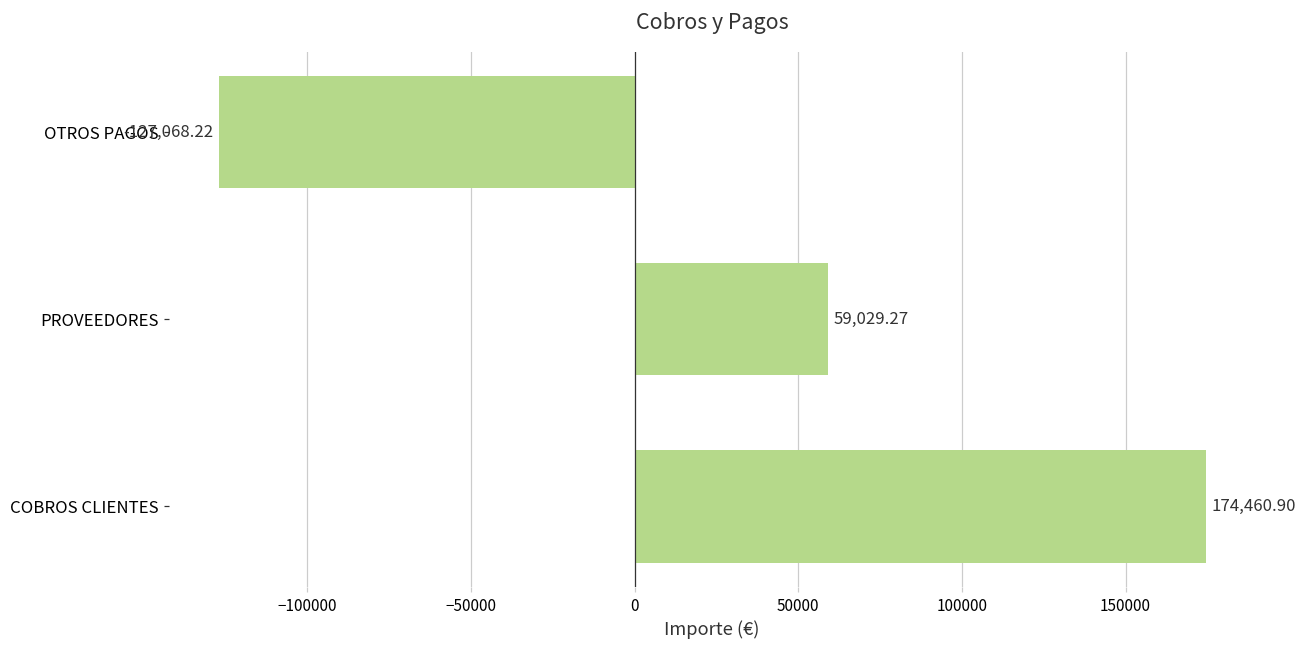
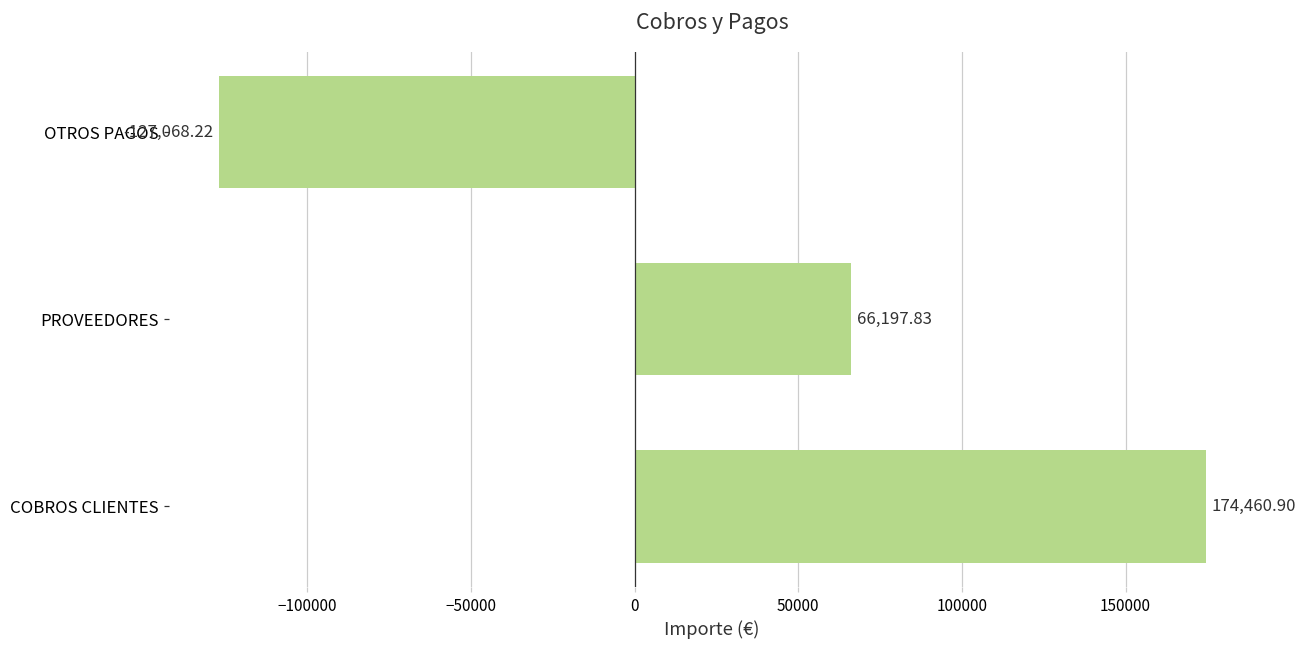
PROVEEDORES: 59,029.27 -> 66,197.83
